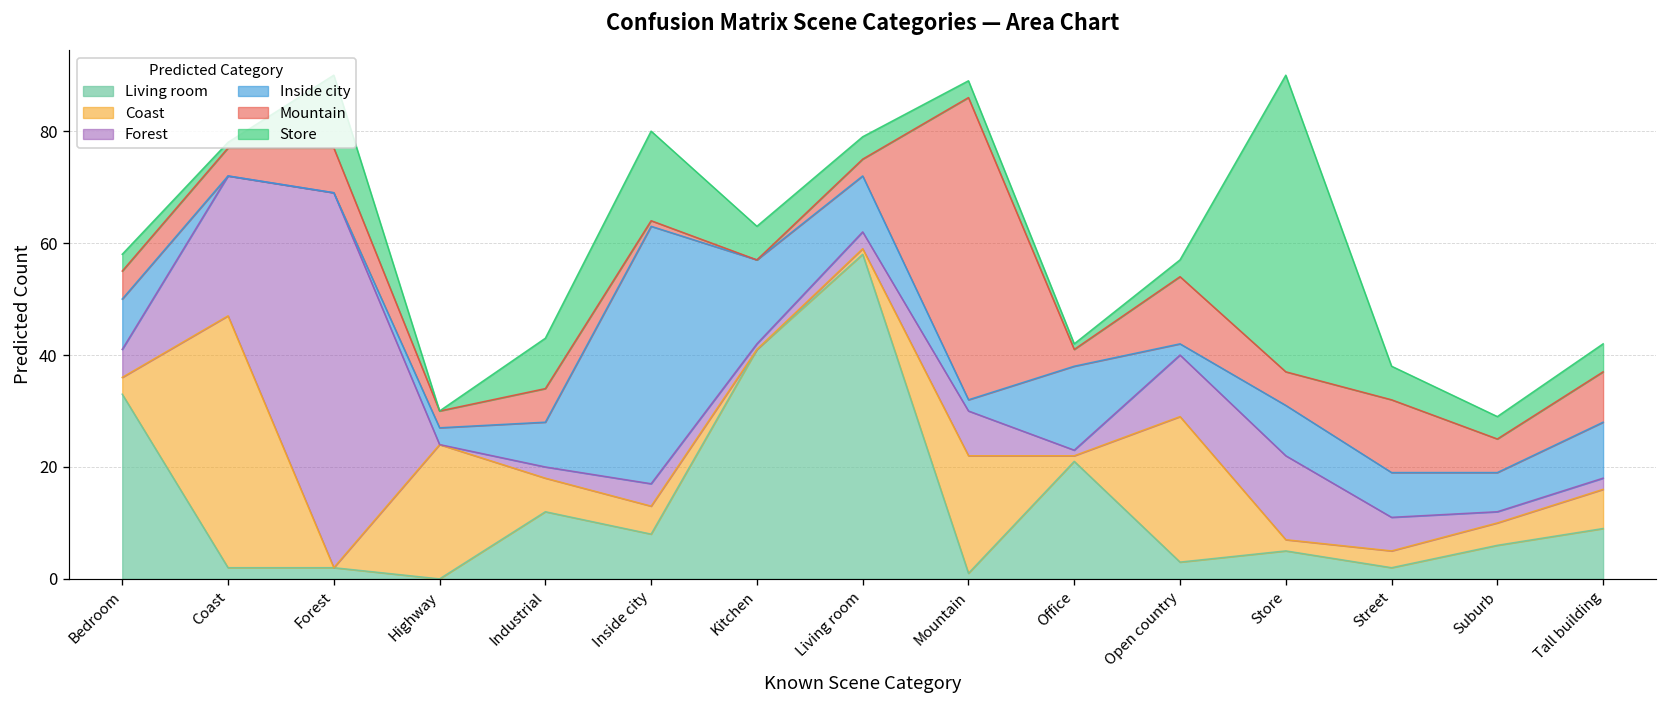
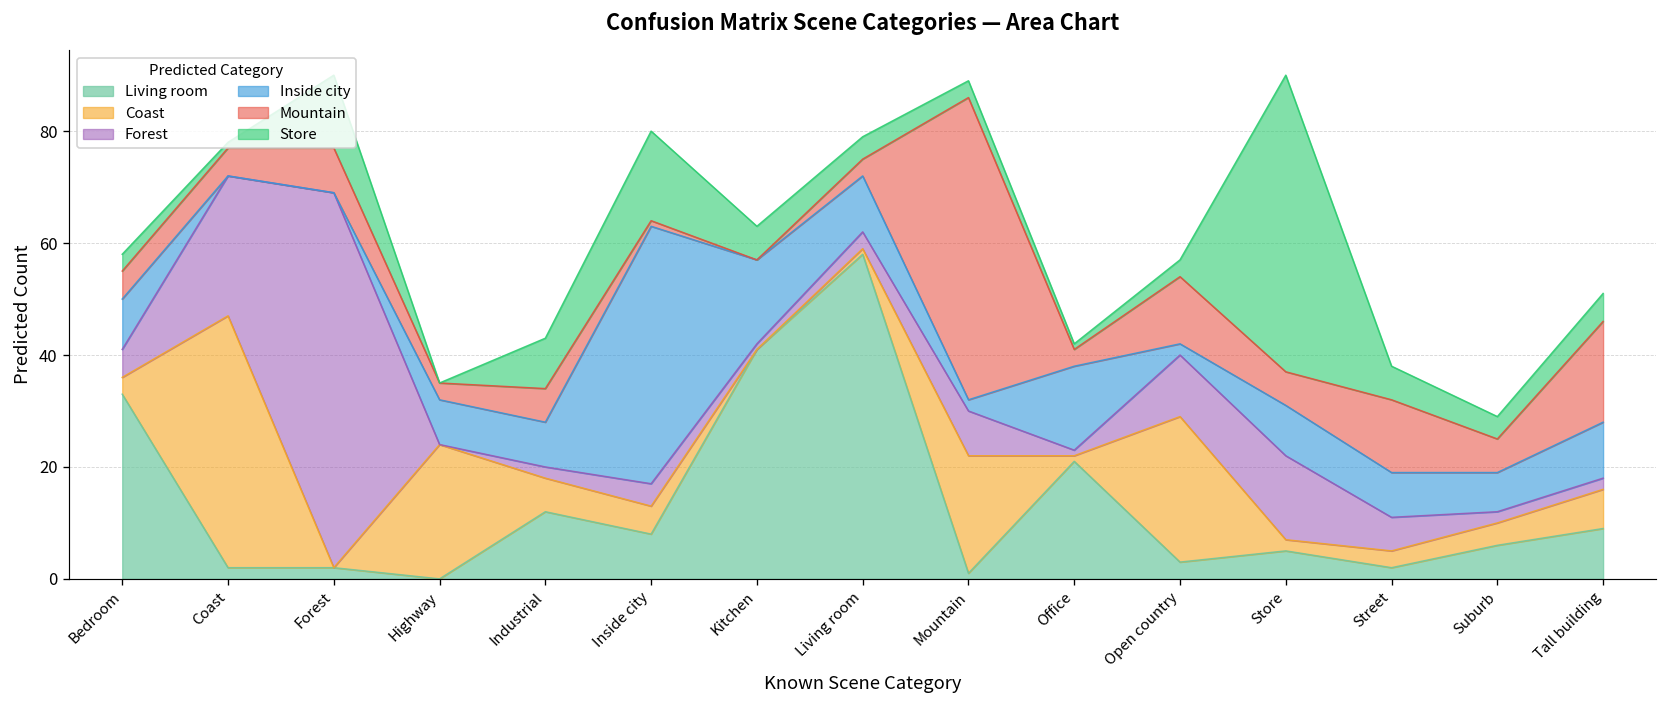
Inside city, Highway: 3 -> 8
Mountain, Tall building: 9 -> 18
